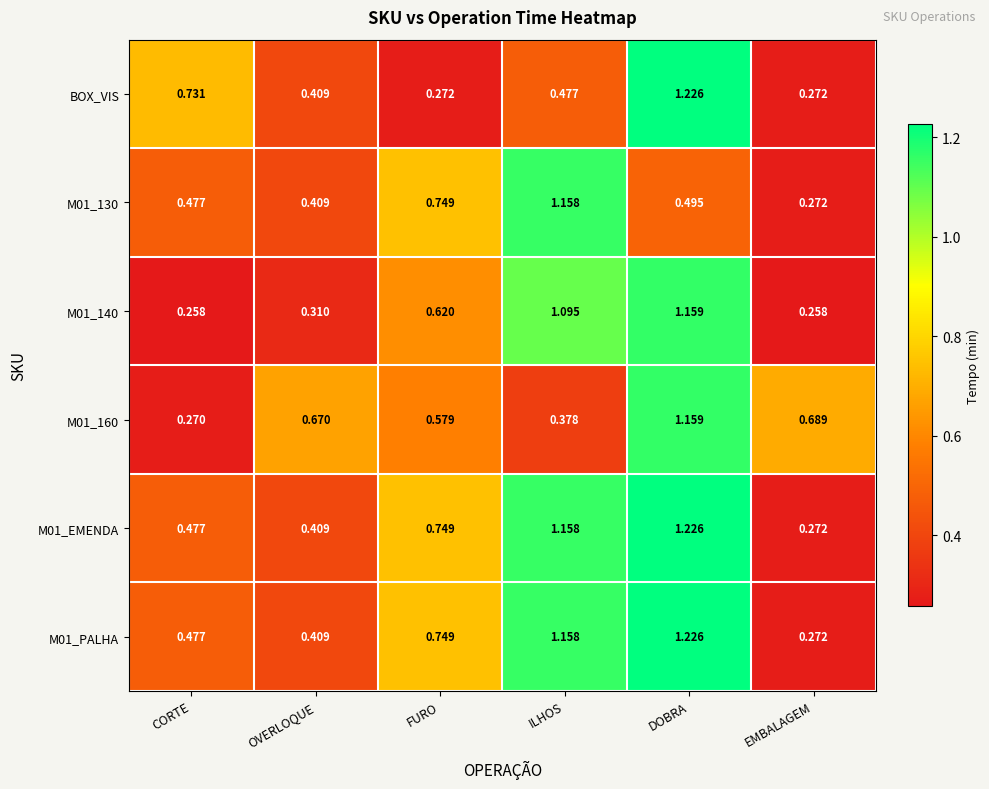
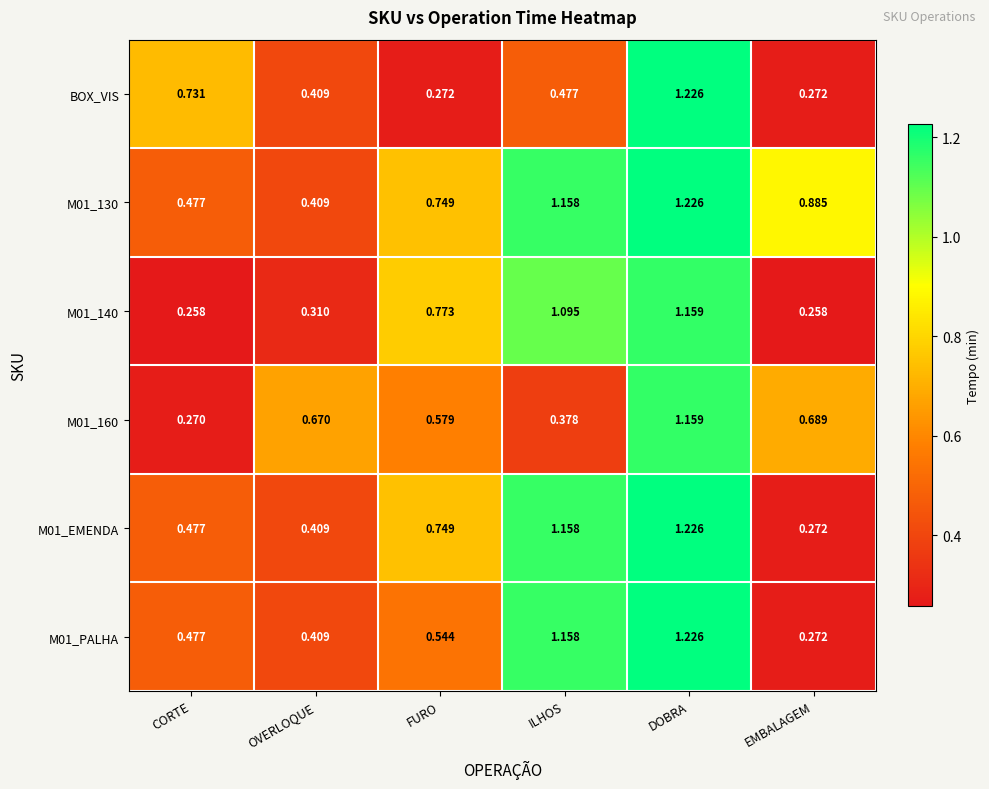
M01_130, DOBRA: 0.495 -> 1.226
M01_130, EMBALAGEM: 0.272 -> 0.885
M01_140, FURO: 0.620 -> 0.773
M01_PALHA, FURO: 0.749 -> 0.544
